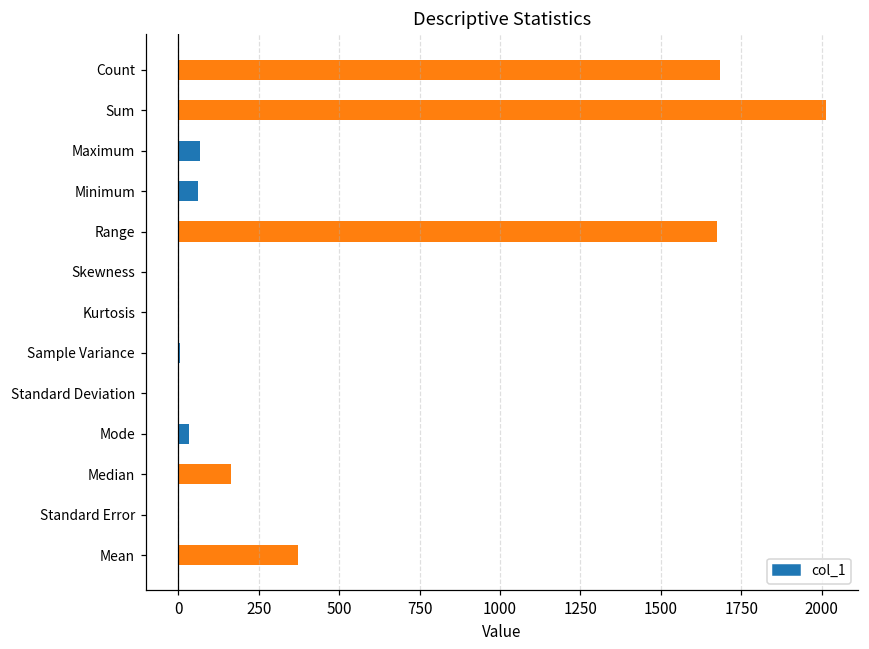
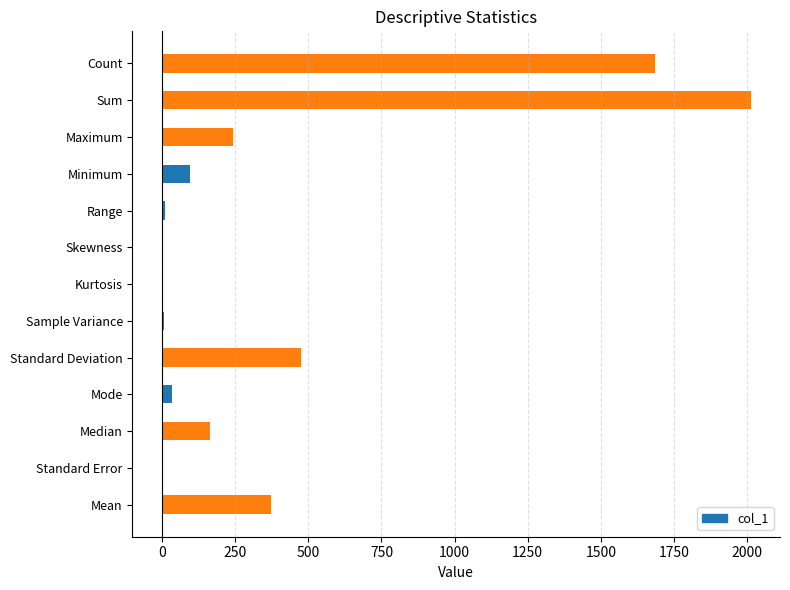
Maximum: 70 -> 240
Minimum: 60 -> 90
Range: 1680 -> 10
Standard Deviation: 0 -> 470
